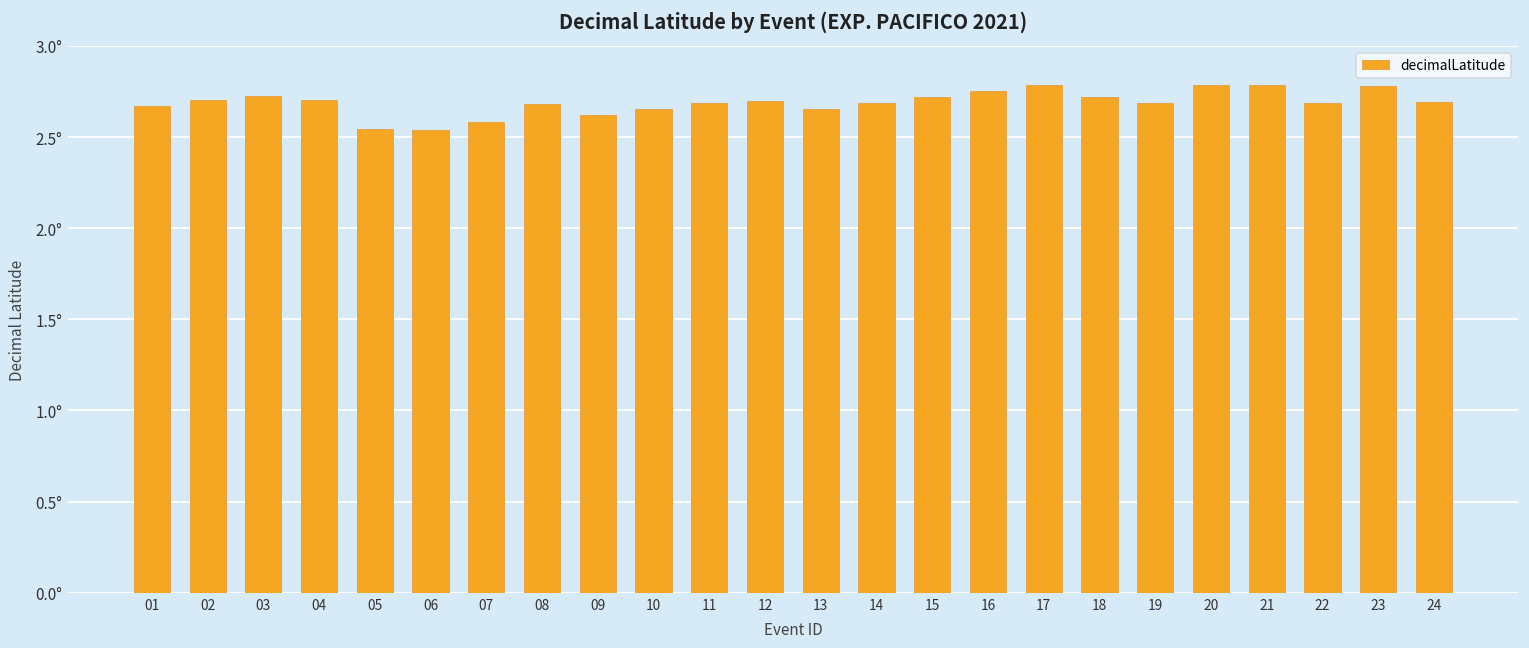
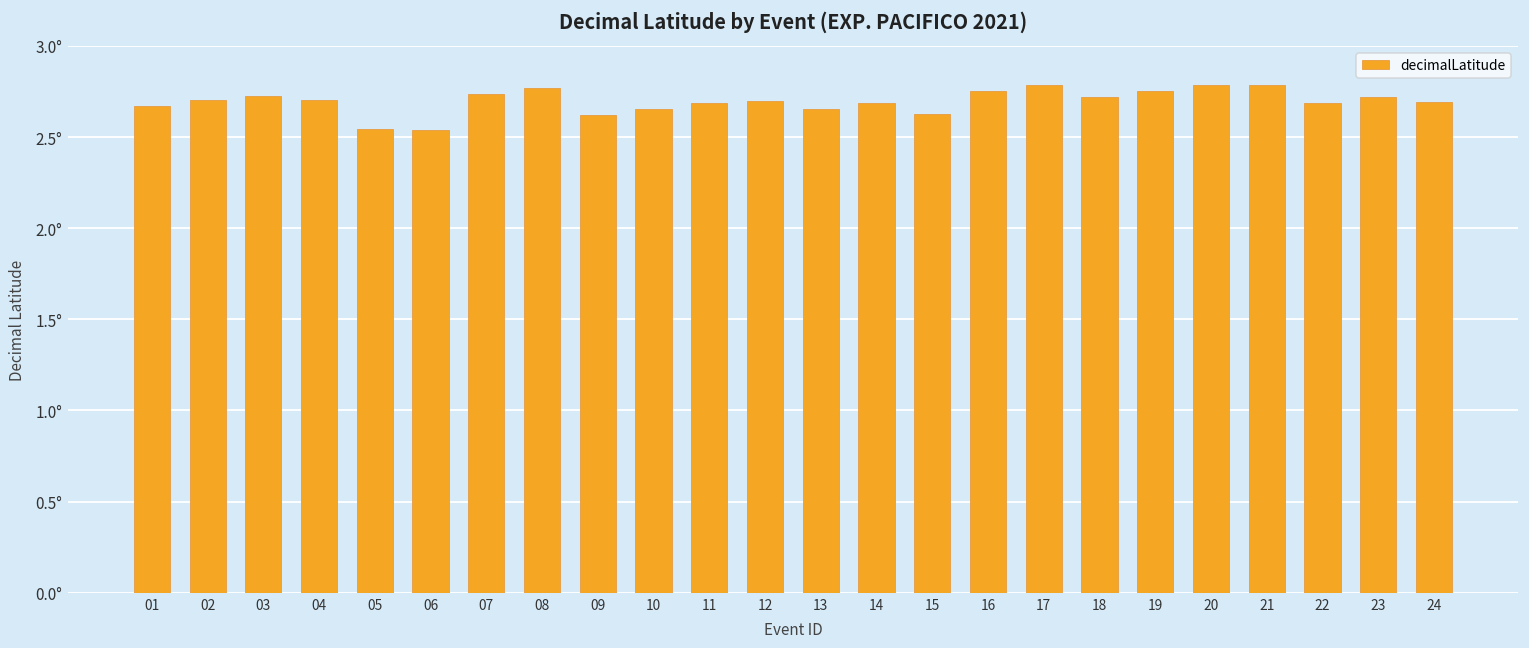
07: 2.58° -> 2.74°
08: 2.68° -> 2.77°
15: 2.72° -> 2.63°
19: 2.68° -> 2.75°
23: 2.78° -> 2.72°
